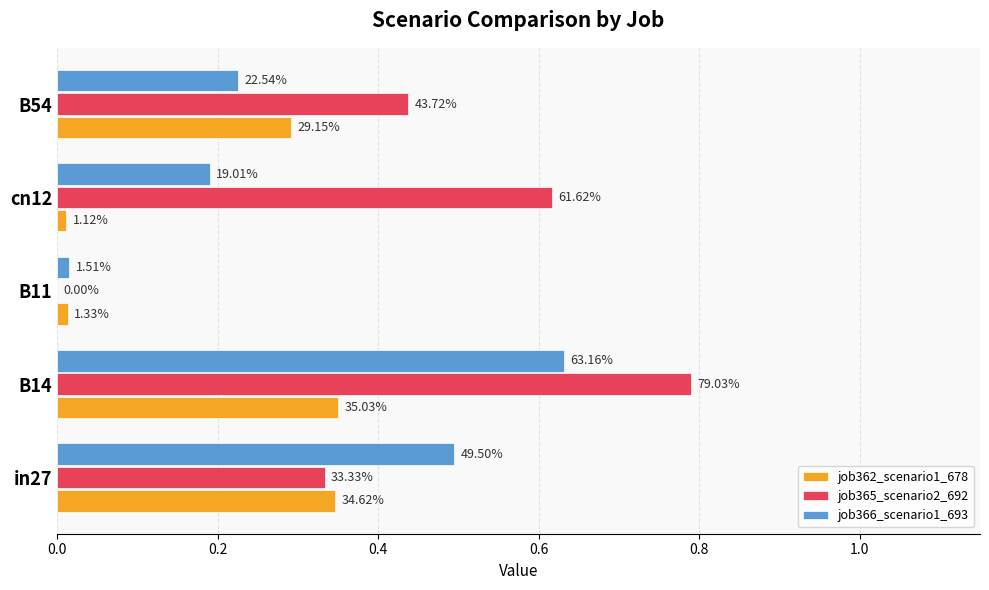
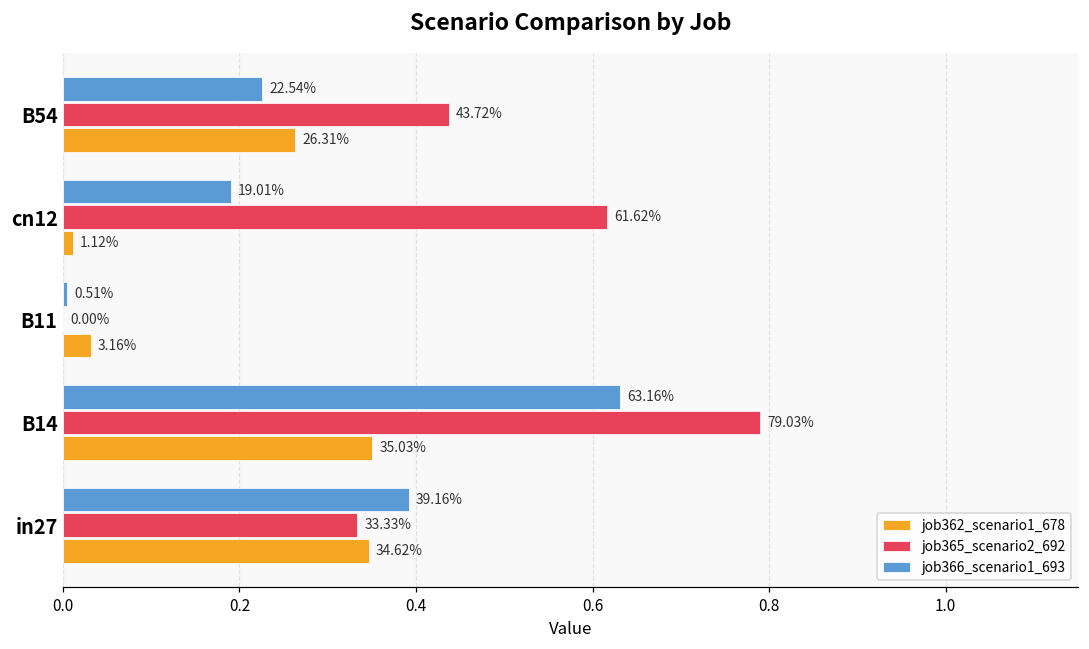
job362_scenario1_678, B54: 29.15% -> 26.31%
job366_scenario1_693, B11: 1.51% -> 0.51%
job362_scenario1_678, B11: 1.33% -> 3.16%
job366_scenario1_693, in27: 49.50% -> 39.16%
